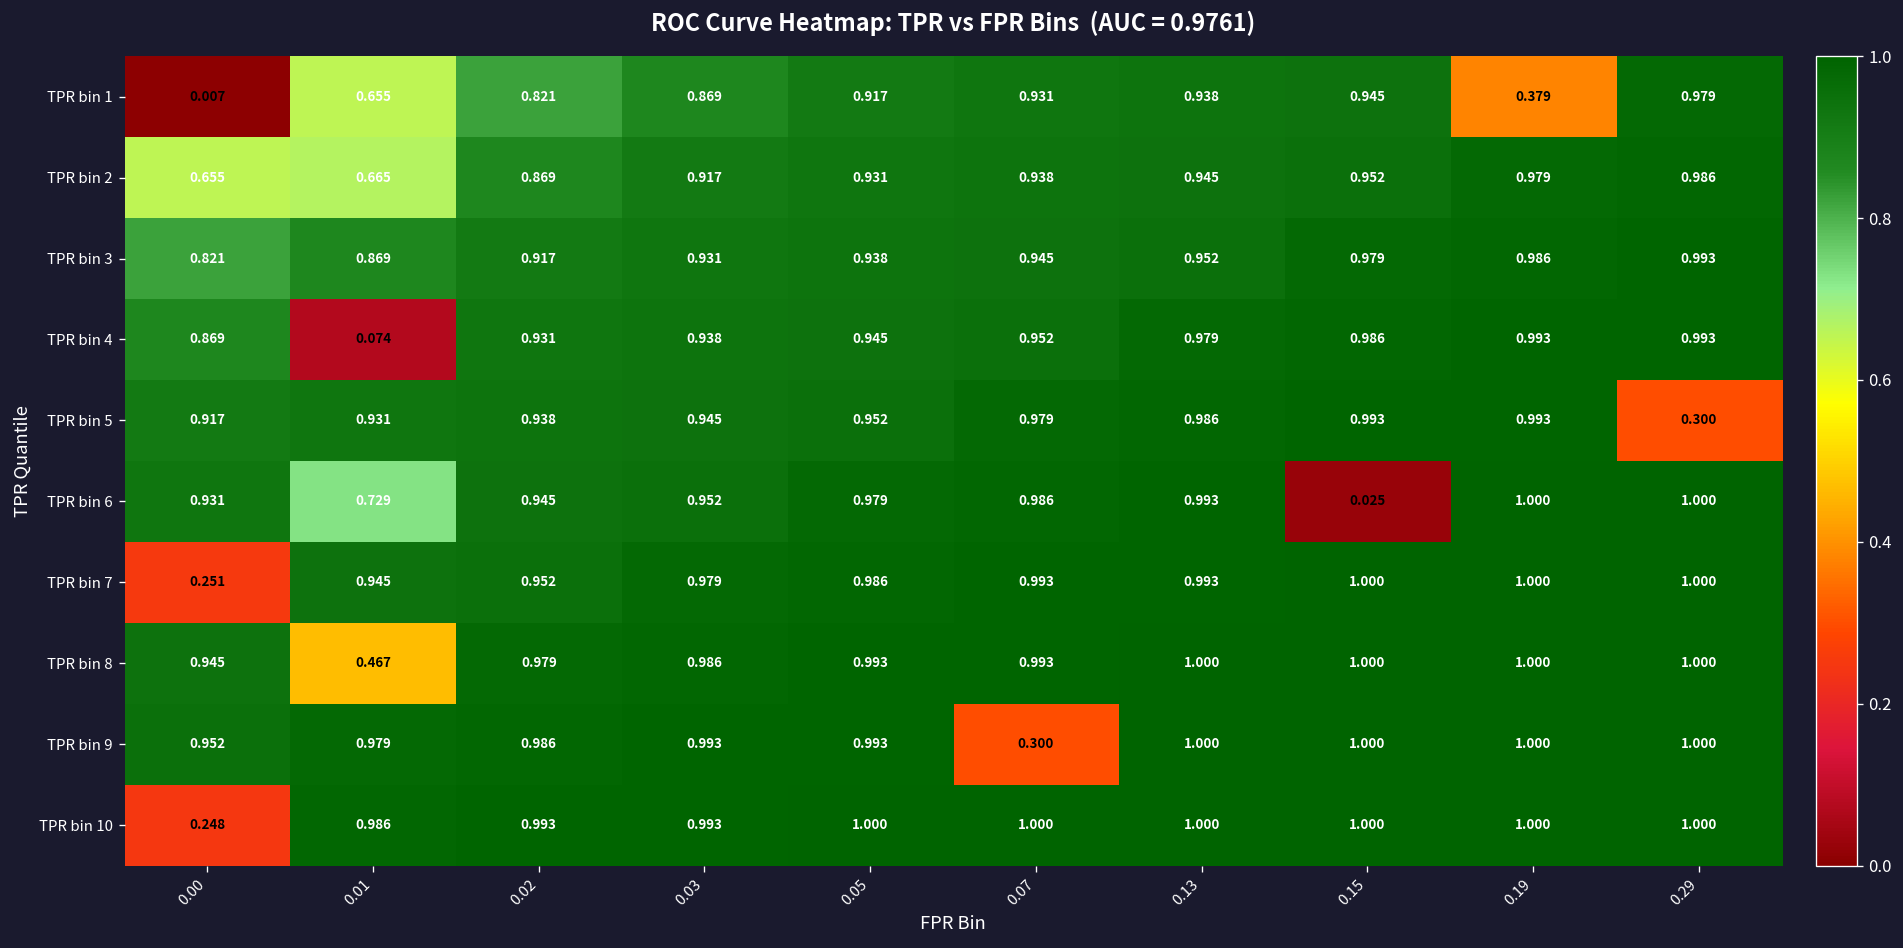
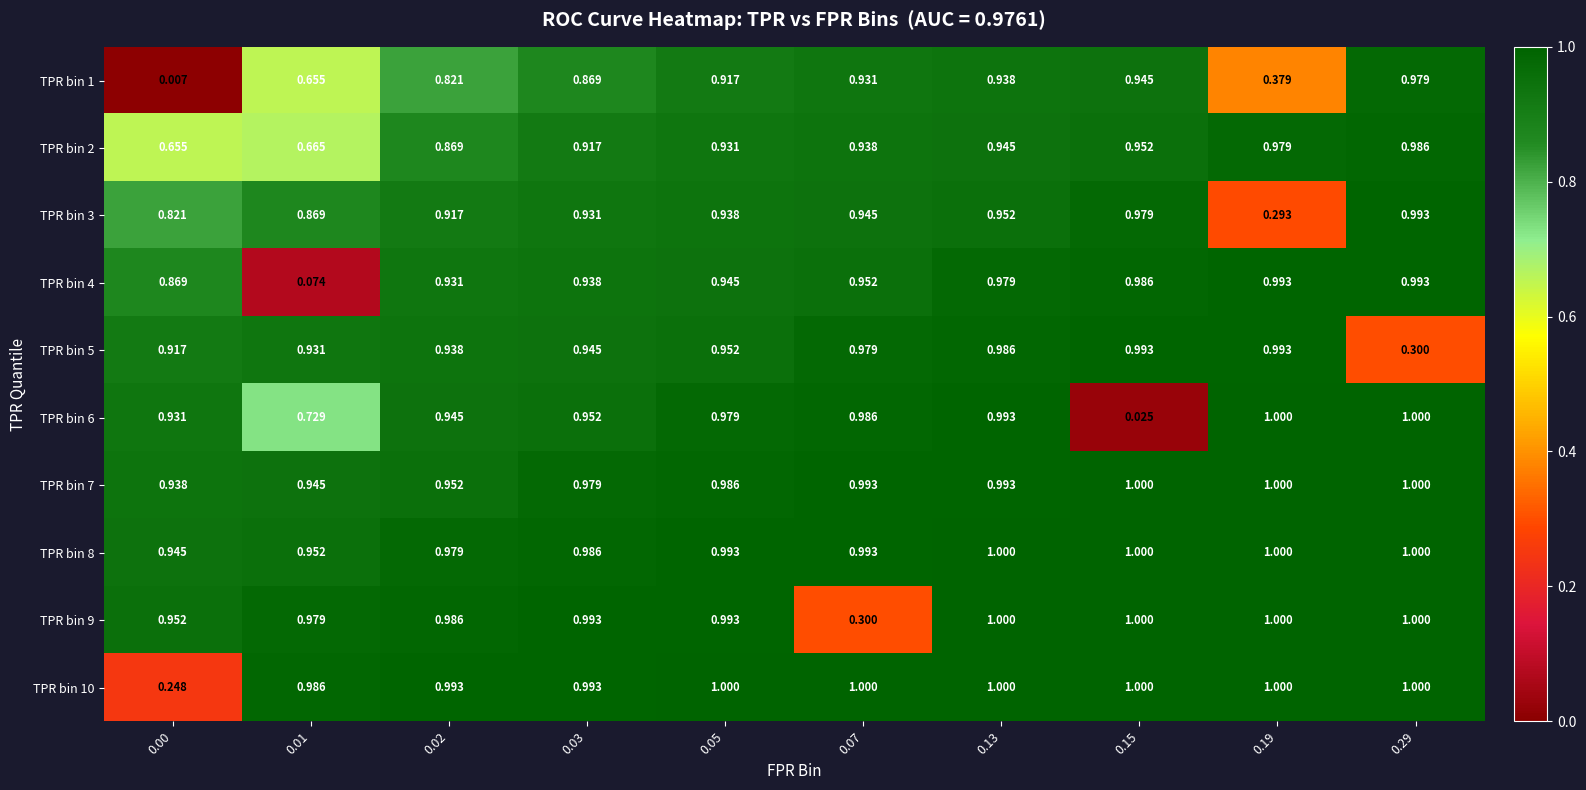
TPR bin 3, 0.19: 0.986 -> 0.293
TPR bin 7, 0.00: 0.251 -> 0.938
TPR bin 8, 0.01: 0.467 -> 0.952
